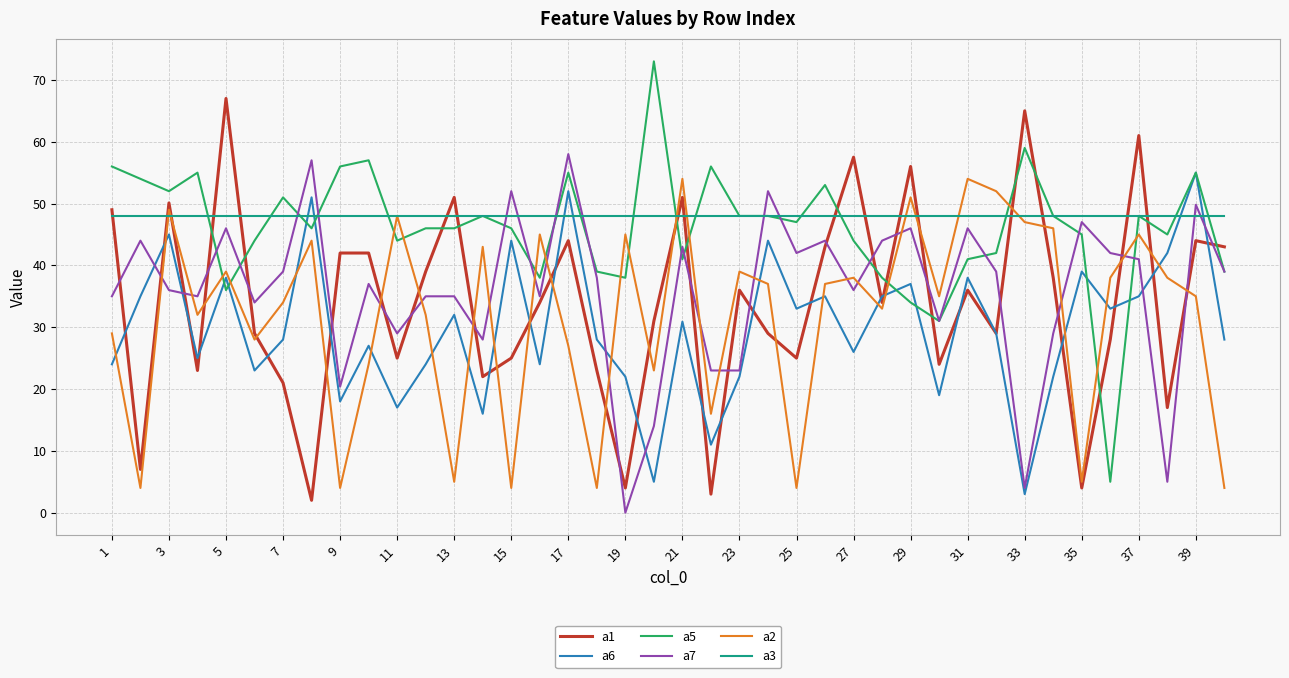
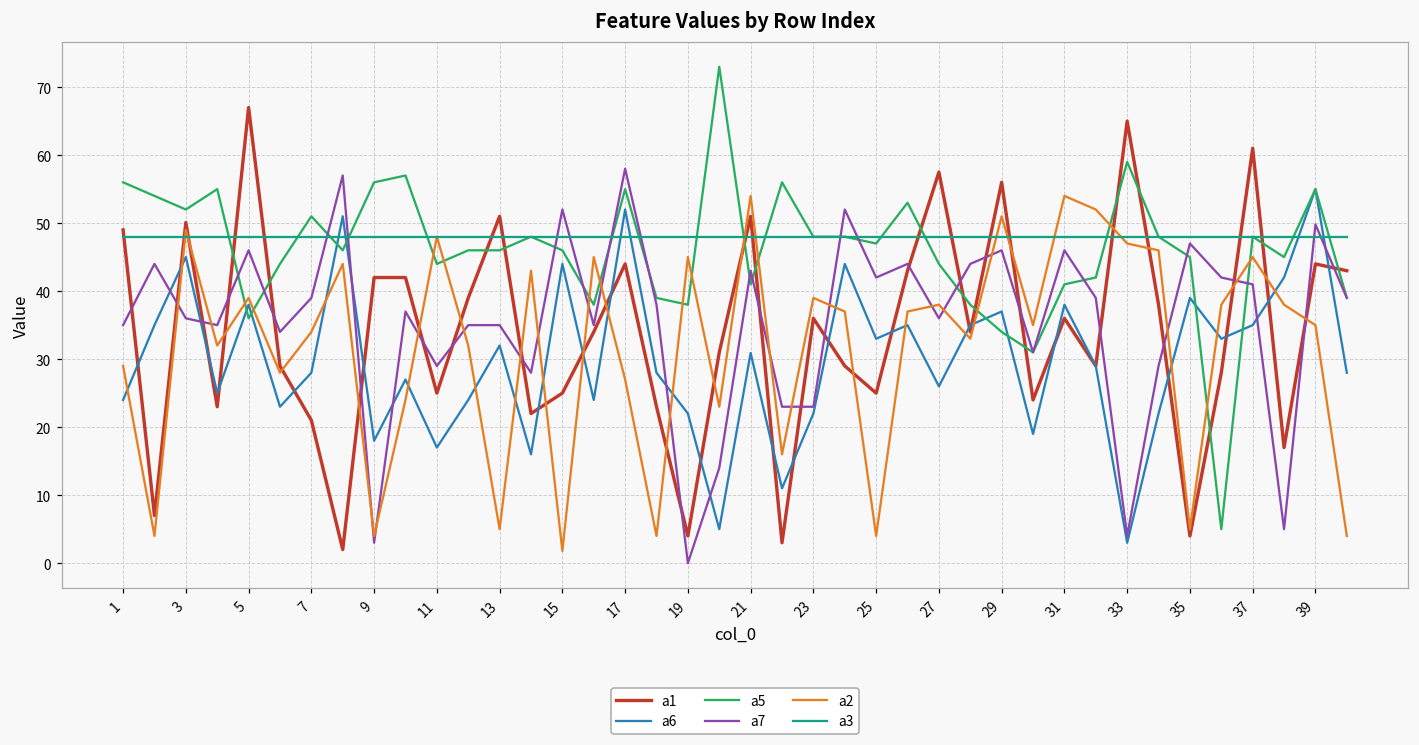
a7, 9: 20 -> 3
a2, 15: 4 -> 2
